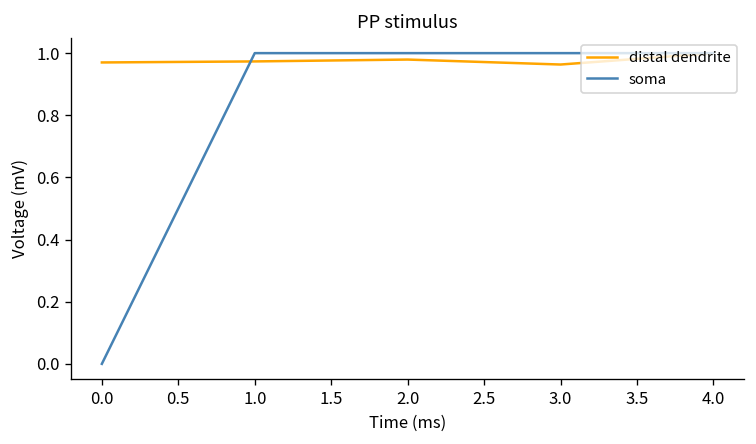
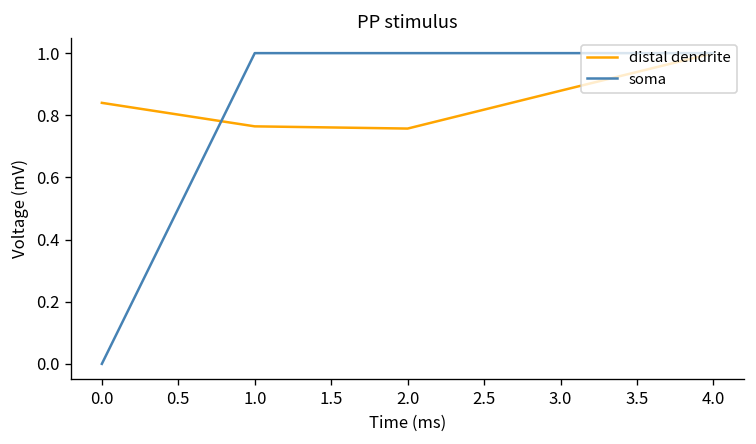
distal dendrite, 0.0: 0.97 -> 0.84
distal dendrite, 1.0: 0.97 -> 0.76
distal dendrite, 2.0: 0.98 -> 0.76
distal dendrite, 3.0: 0.96 -> 0.88
